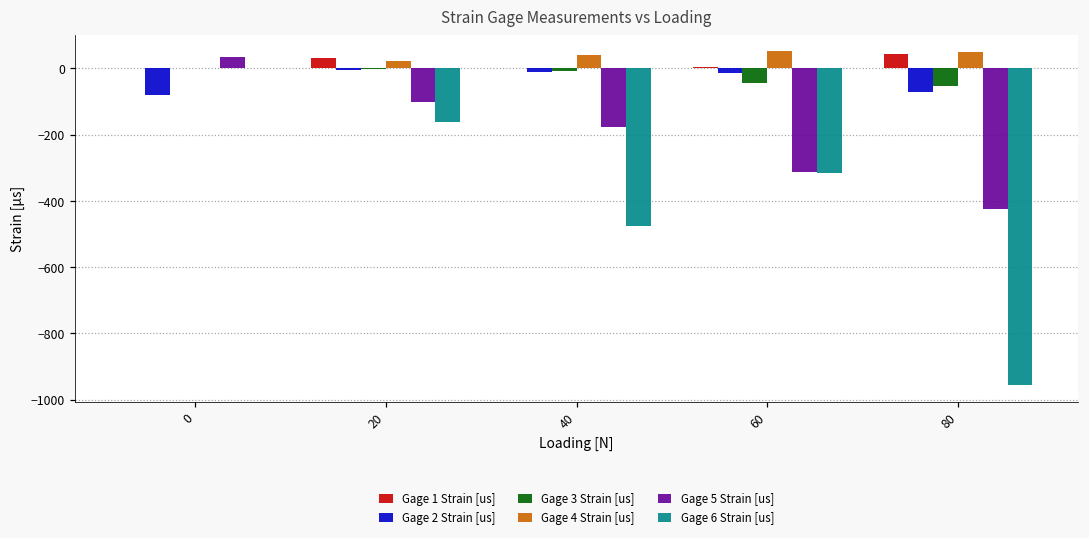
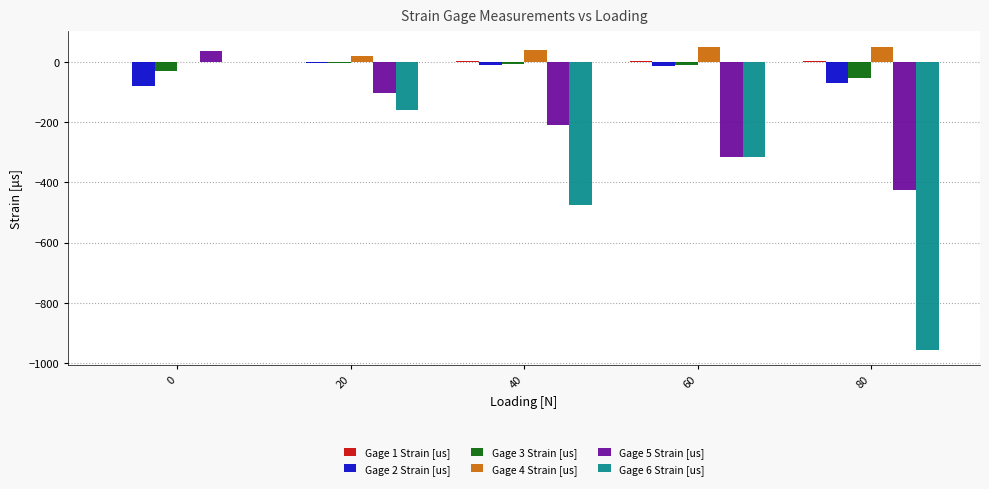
Gage 3 Strain [us], 0: 0 -> -30
Gage 1 Strain [us], 20: 30 -> 0
Gage 5 Strain [us], 40: -180 -> -210
Gage 3 Strain [us], 60: -50 -> -10
Gage 1 Strain [us], 80: 40 -> 0
